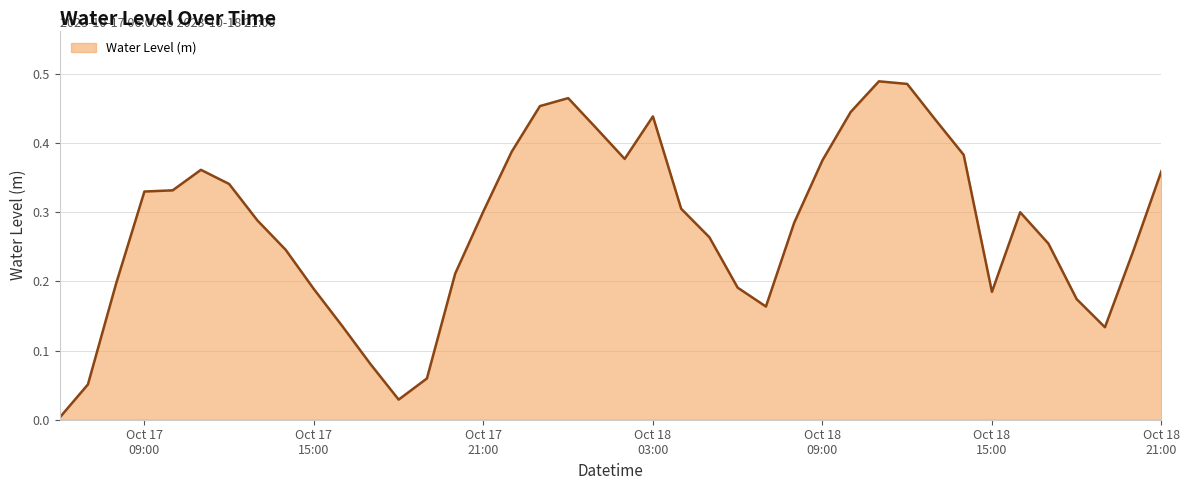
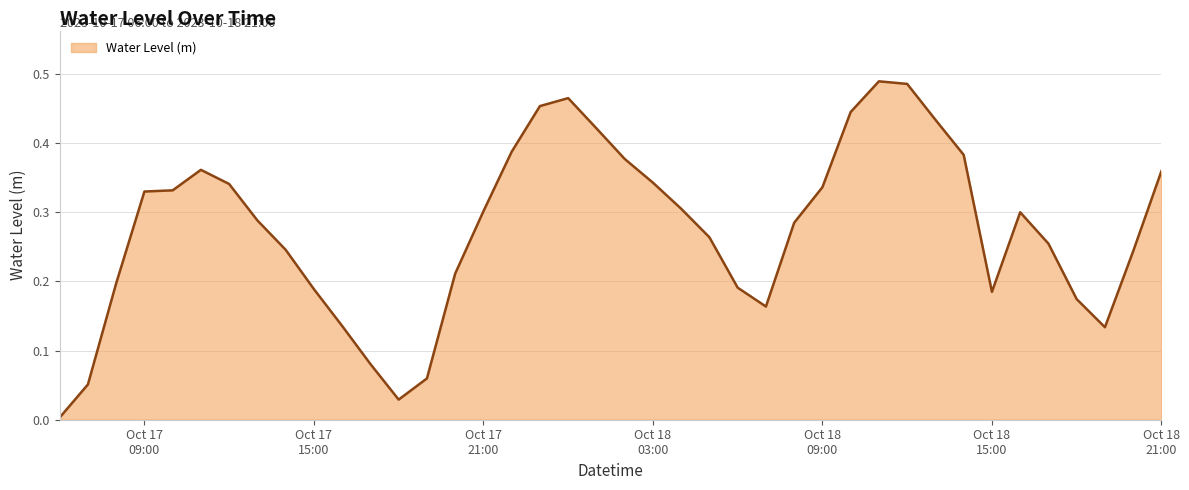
Oct 18 03:00: 0.44 -> 0.34
Oct 18 09:00: 0.37 -> 0.34
